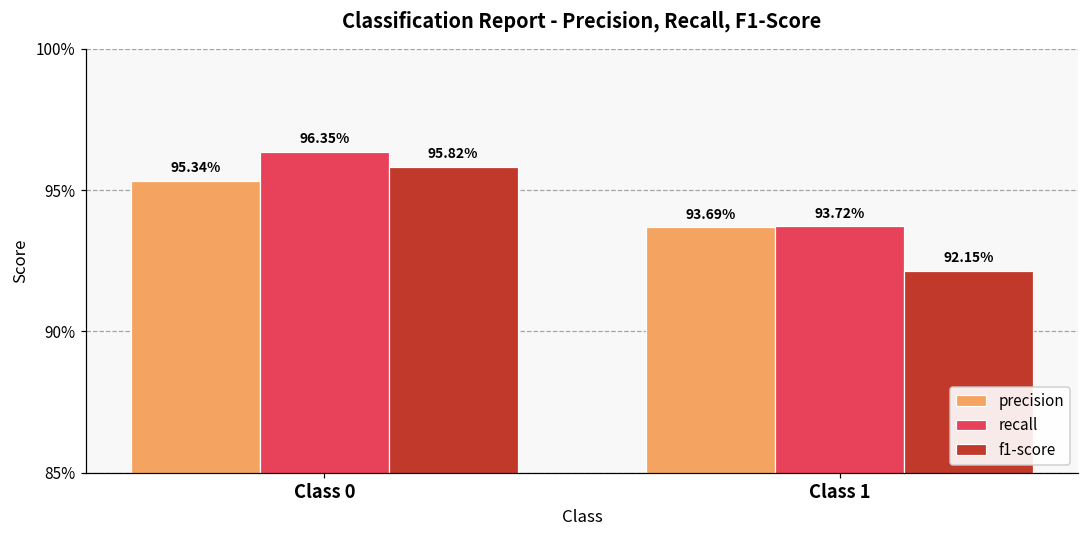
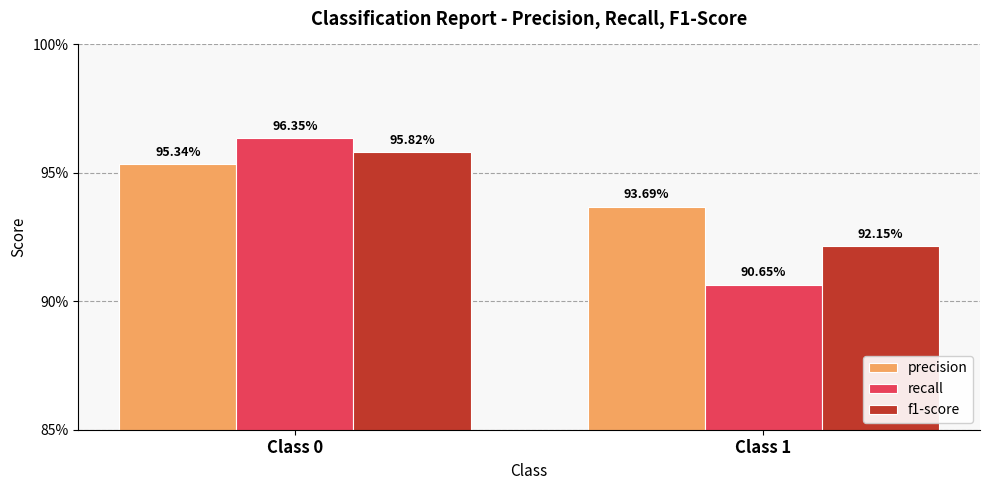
recall, Class 1: 93.72% -> 90.65%
